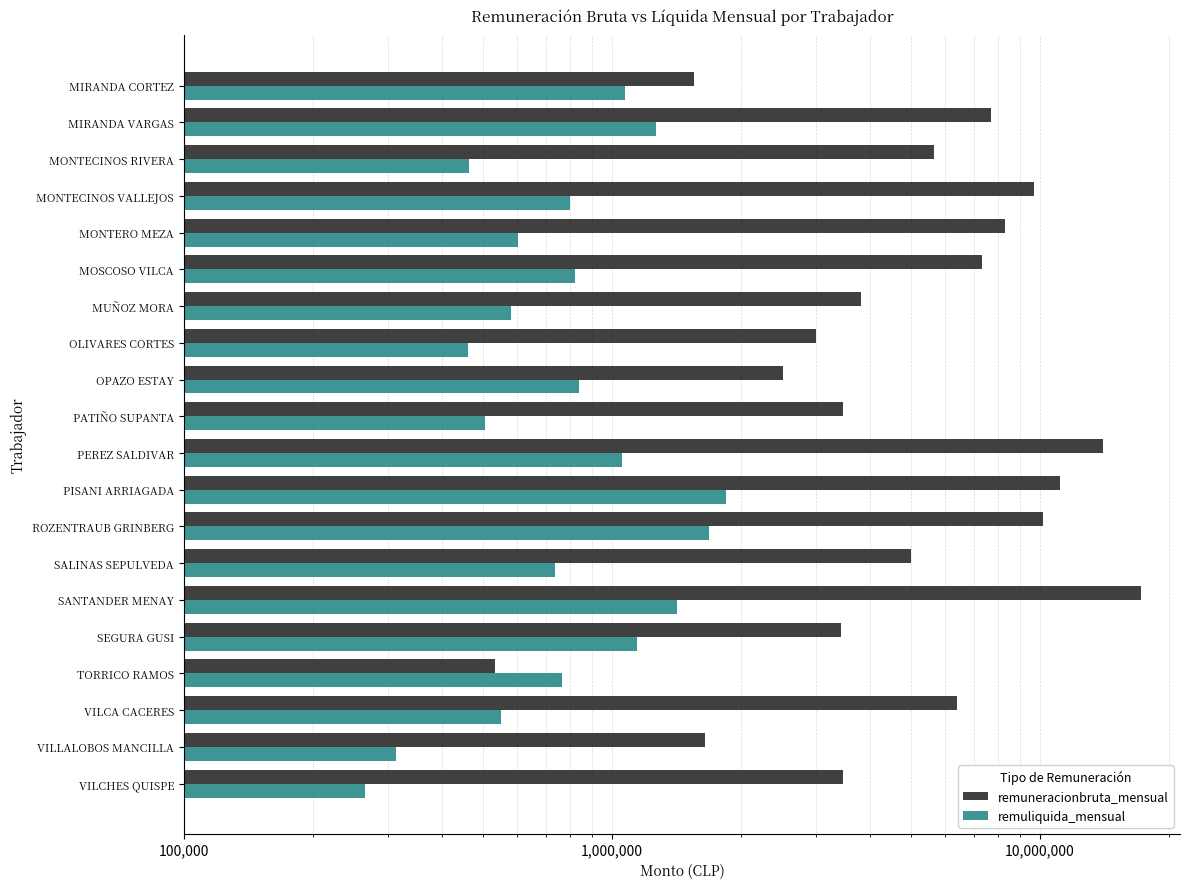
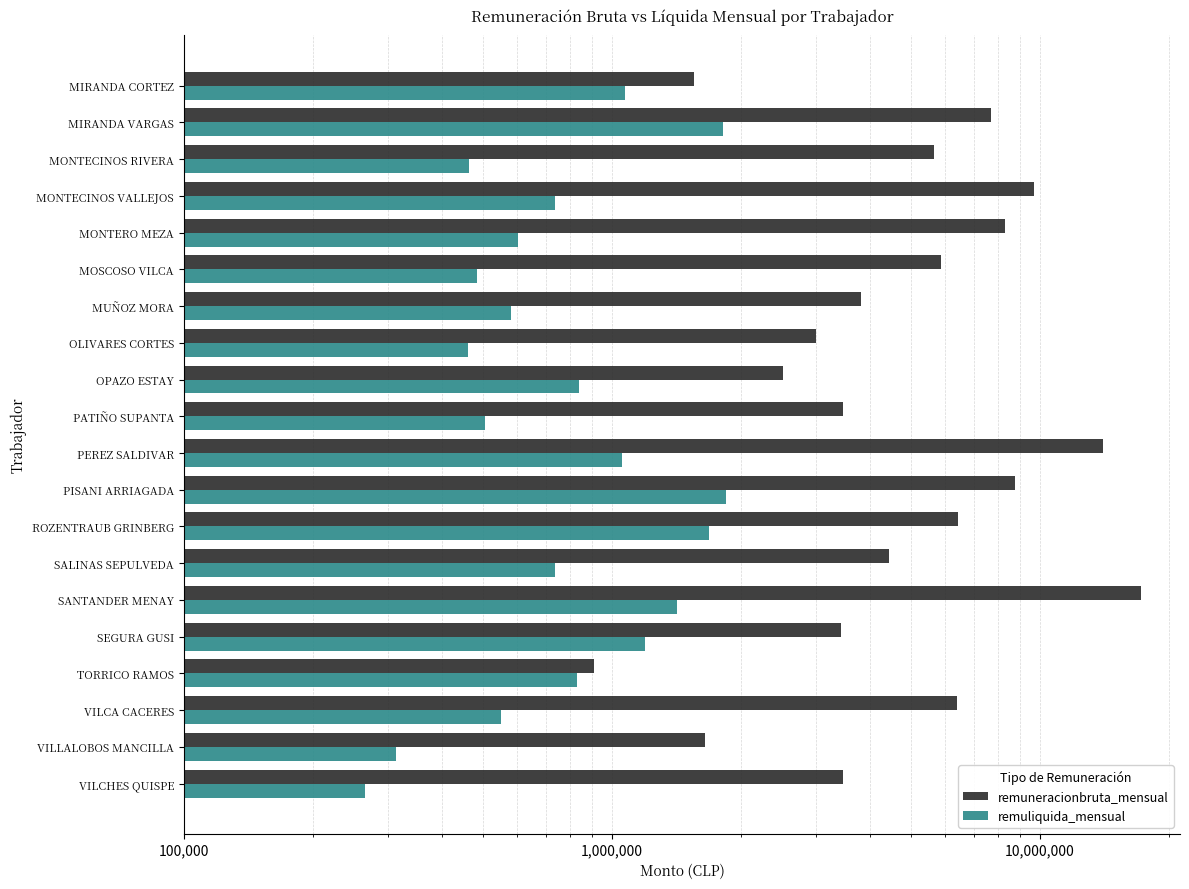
remuliquida_mensual, MIRANDA VARGAS: 1,270,000 -> 1,820,000
remuliquida_mensual, MONTECINOS VALLEJOS: 800,000 -> 730,000
remuneracionbruta_mensual, MOSCOSO VILCA: 7,300,000 -> 5,900,000
remuliquida_mensual, MOSCOSO VILCA: 820,000 -> 480,000
remuneracionbruta_mensual, PISANI ARRIAGADA: 11,200,000 -> 8,800,000
remuneracionbruta_mensual, ROZENTRAUB GRINBERG: 10,200,000 -> 6,400,000
remuneracionbruta_mensual, SALINAS SEPULVEDA: 5,000,000 -> 4,400,000
remuliquida_mensual, SEGURA GUSI: 1,140,000 -> 1,190,000
remuneracionbruta_mensual, TORRICO RAMOS: 530,000 -> 910,000
remuliquida_mensual, TORRICO RAMOS: 770,000 -> 830,000
